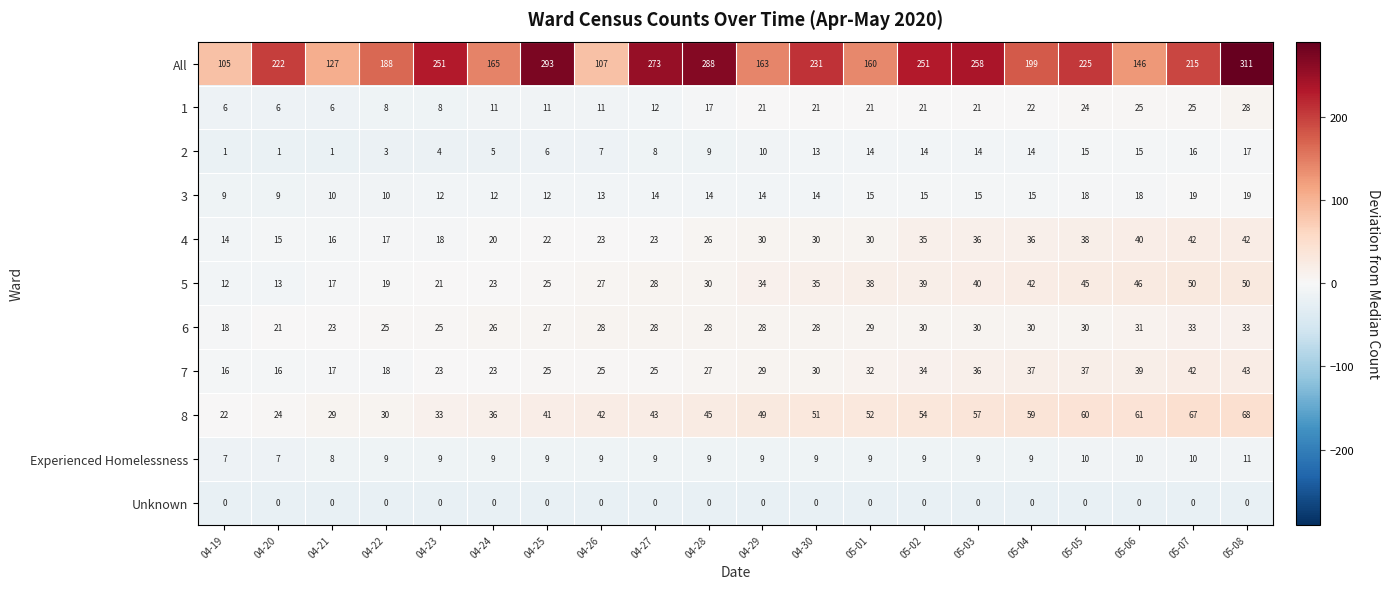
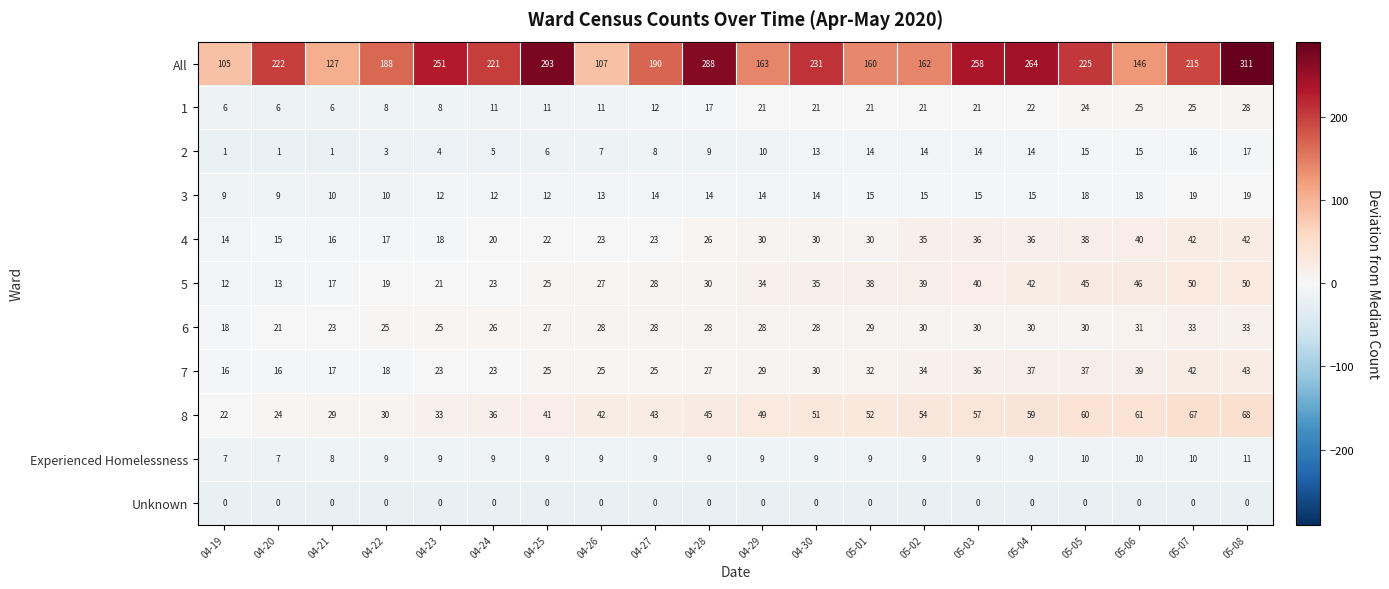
All, 04-24: 165 -> 221
All, 04-27: 273 -> 190
All, 05-02: 251 -> 162
All, 05-04: 199 -> 264
